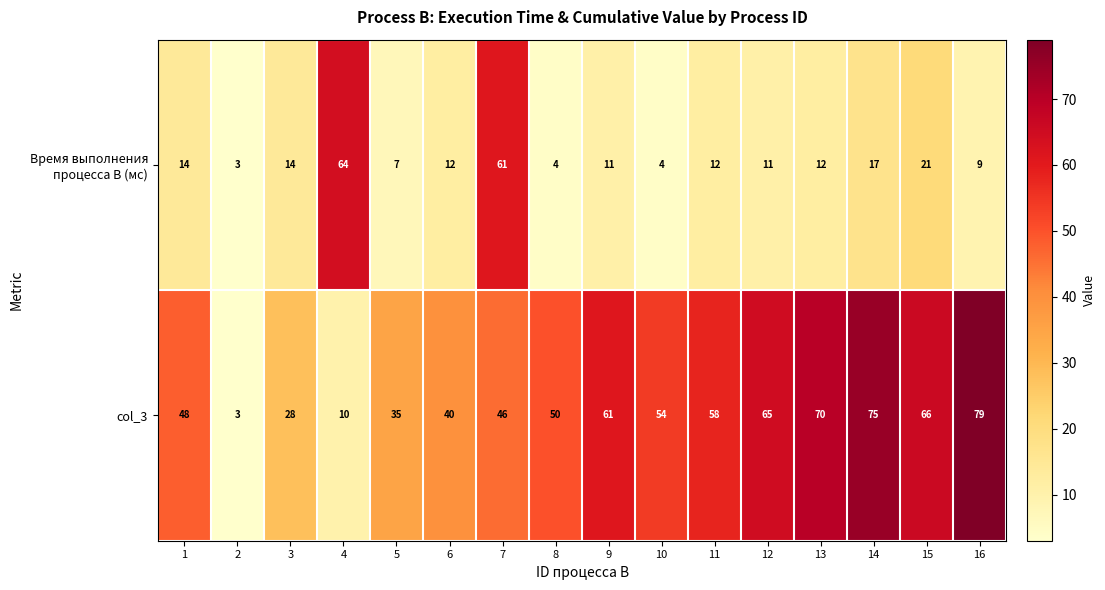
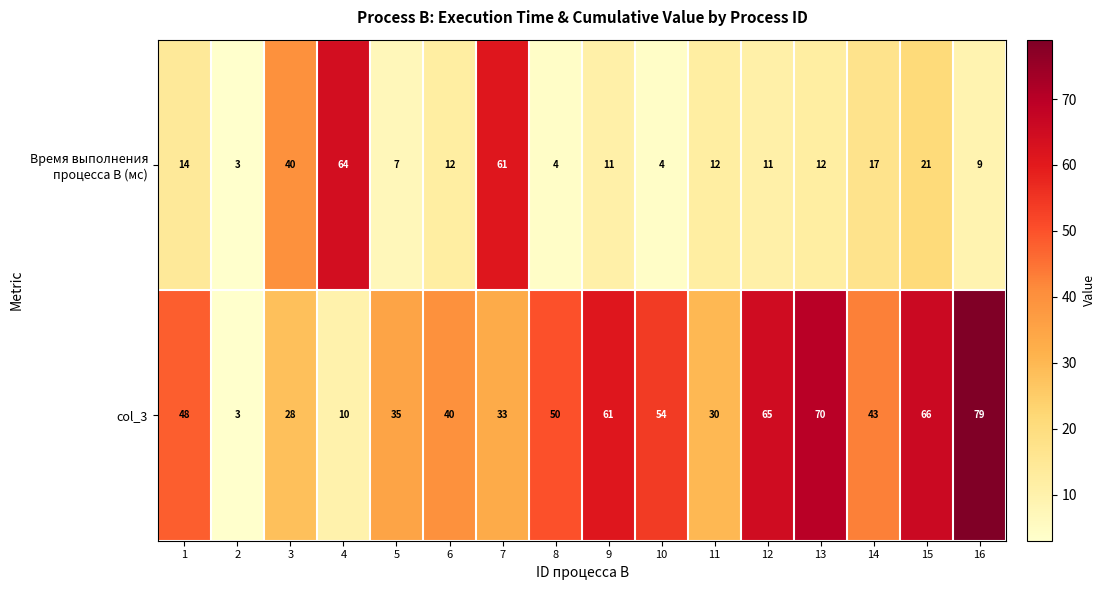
Время выполнения процесса B (мс), 3: 14 -> 40
col_3, 7: 46 -> 33
col_3, 11: 58 -> 30
col_3, 14: 75 -> 43
